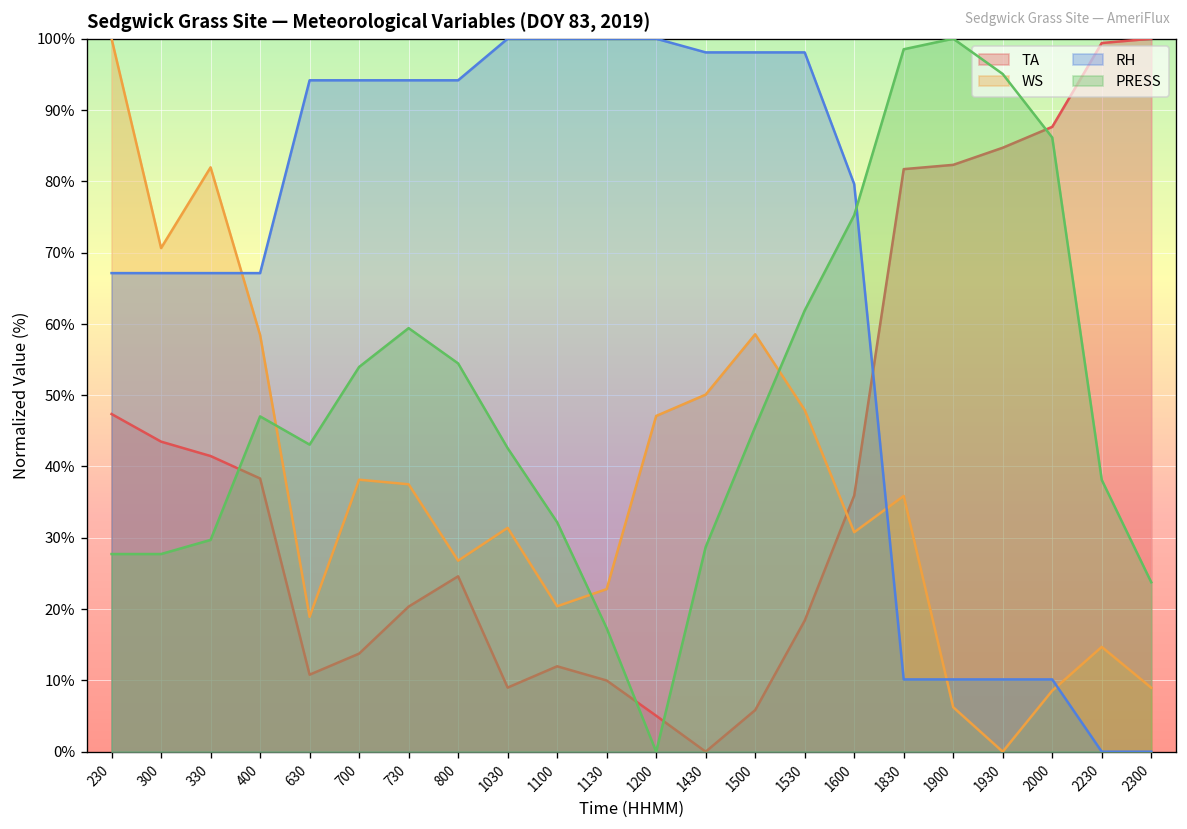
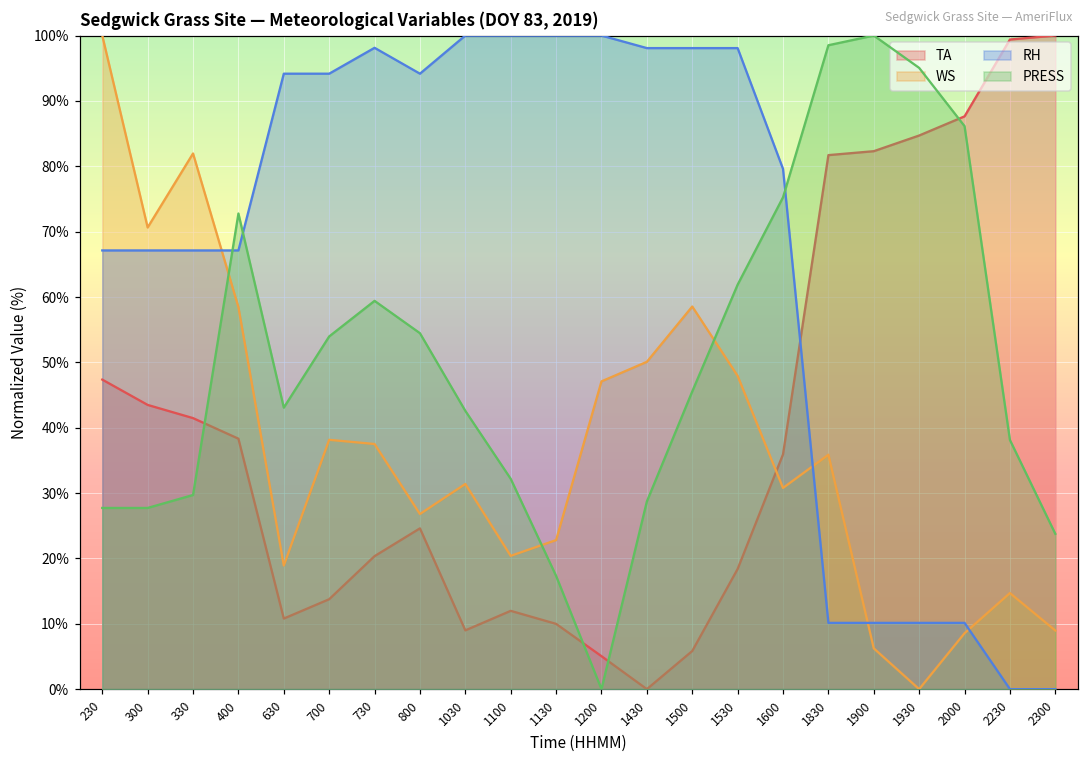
PRESS, 400: 47% -> 73%
RH, 730: 94% -> 98%
